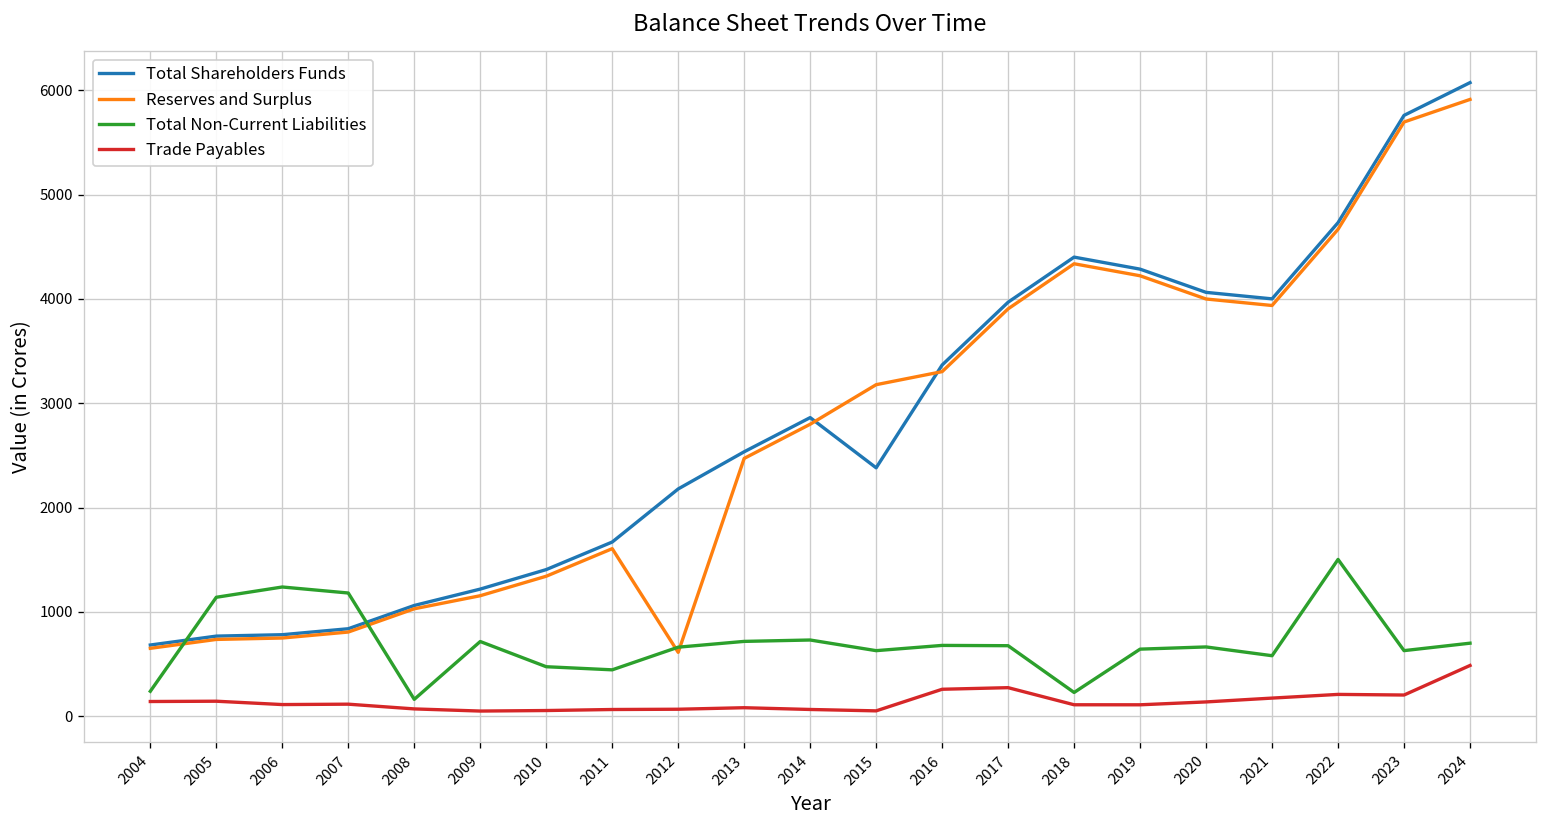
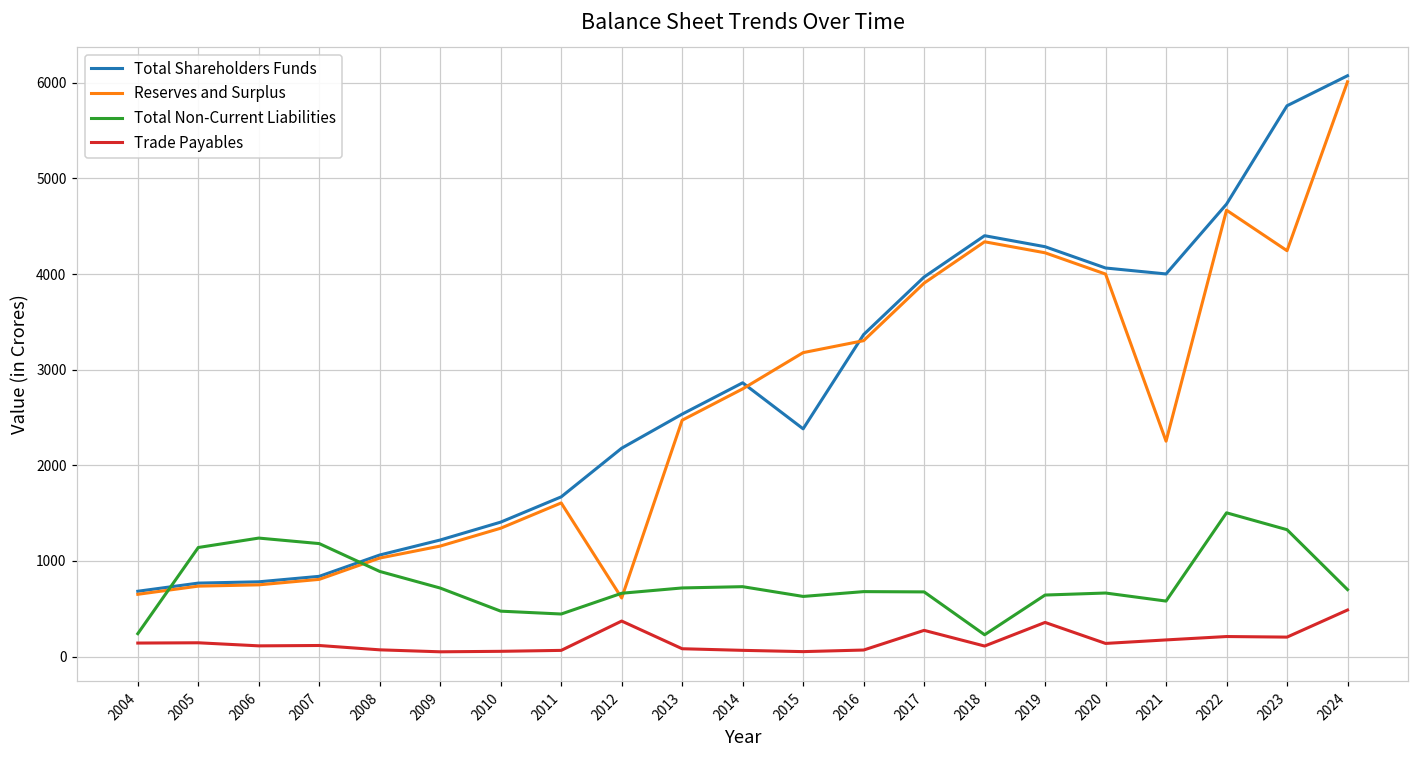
Total Non-Current Liabilities, 2008: 200 -> 900
Trade Payables, 2012: 100 -> 400
Trade Payables, 2016: 300 -> 100
Trade Payables, 2019: 100 -> 400
Reserves and Surplus, 2021: 3900 -> 2300
Reserves and Surplus, 2023: 5700 -> 4200
Total Non-Current Liabilities, 2023: 600 -> 1300
Reserves and Surplus, 2024: 5900 -> 6000
